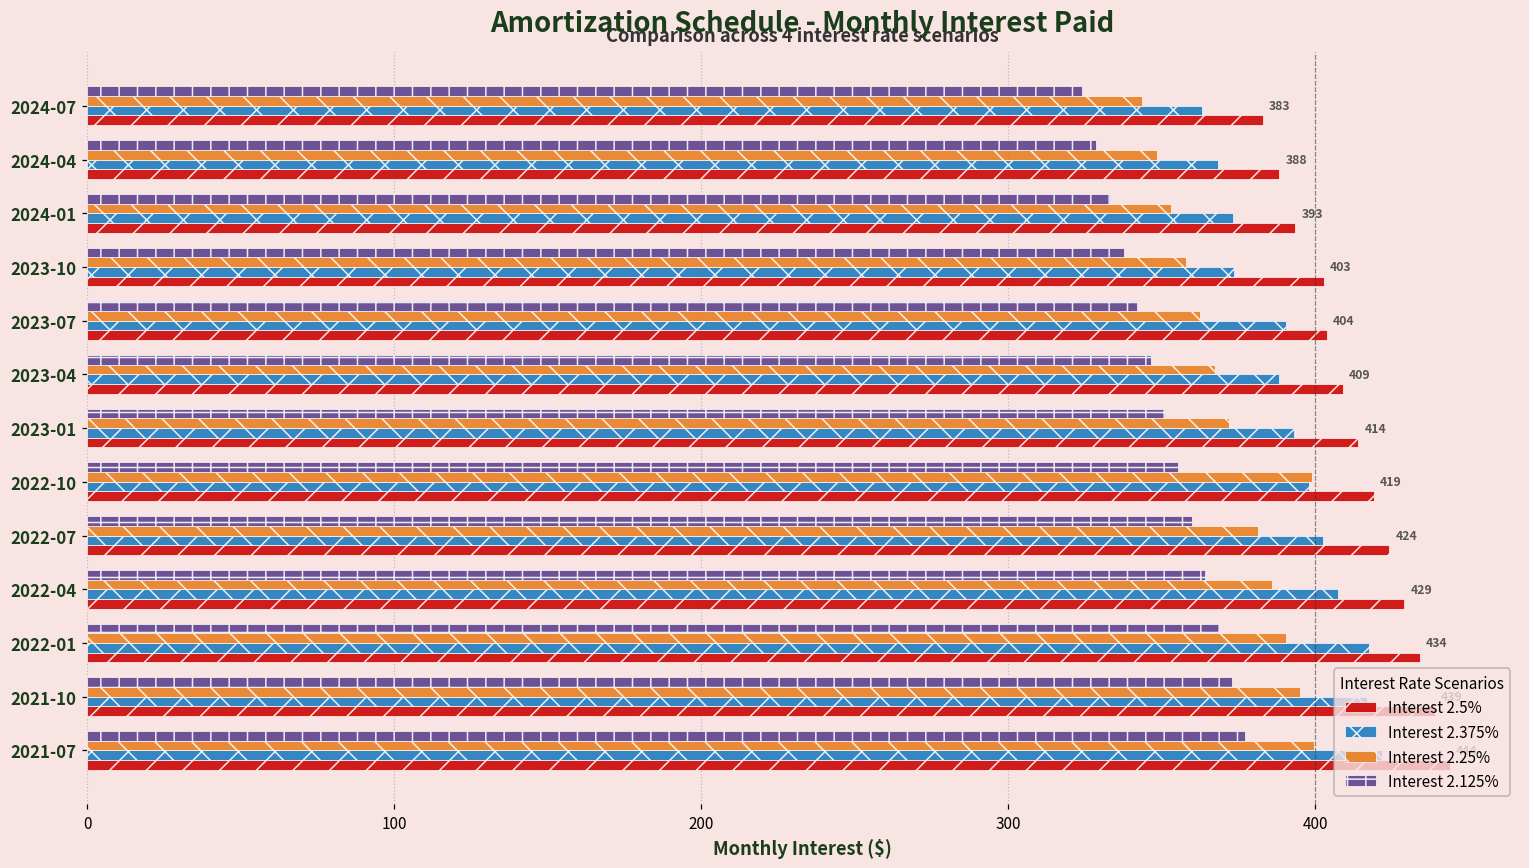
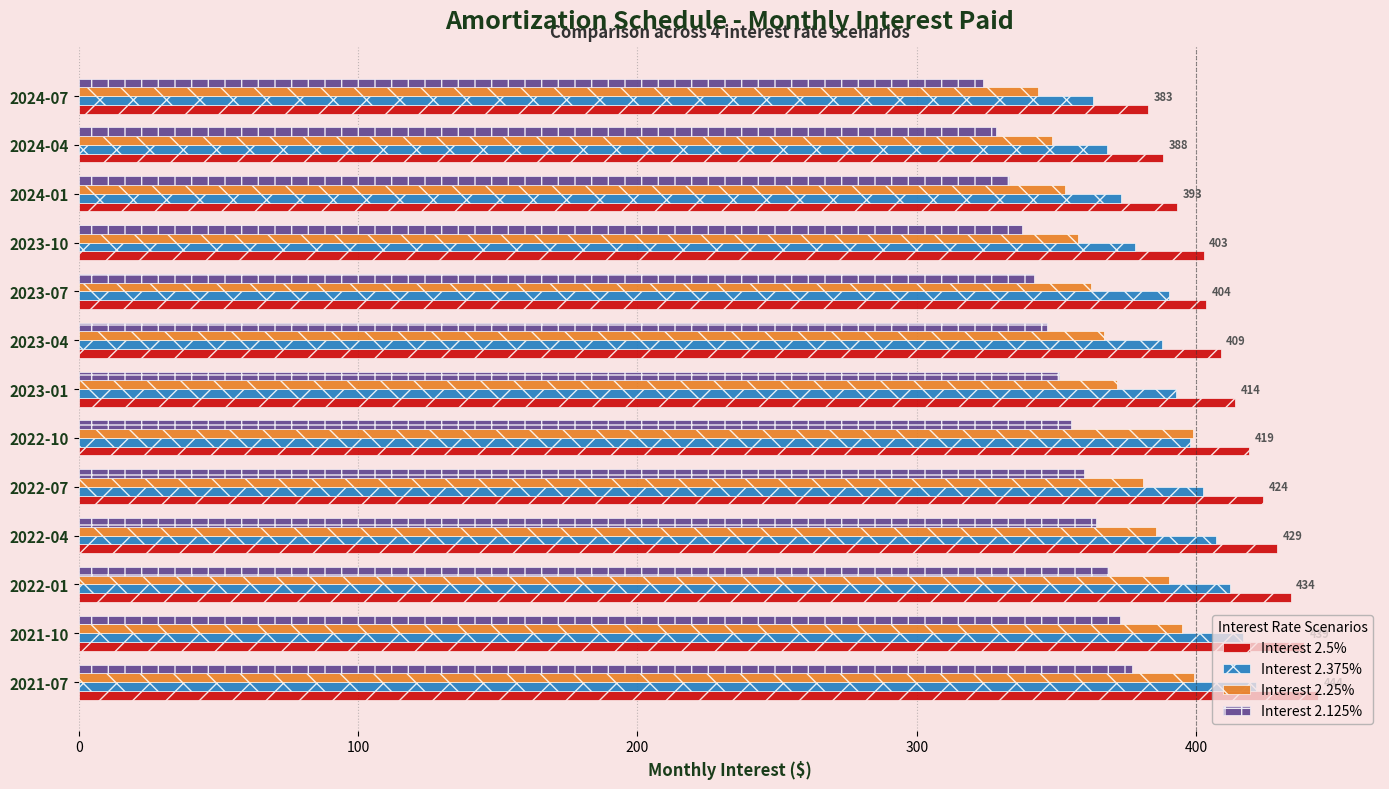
Interest 2.375%, 2023-10: 374 -> 378
Interest 2.375%, 2022-01: 417 -> 412
